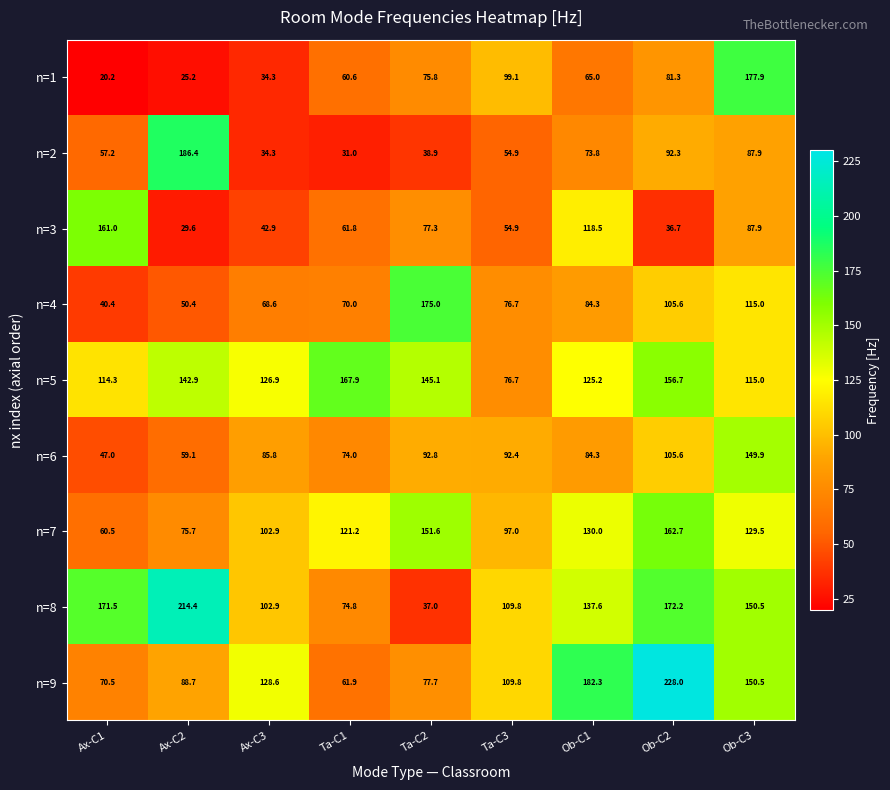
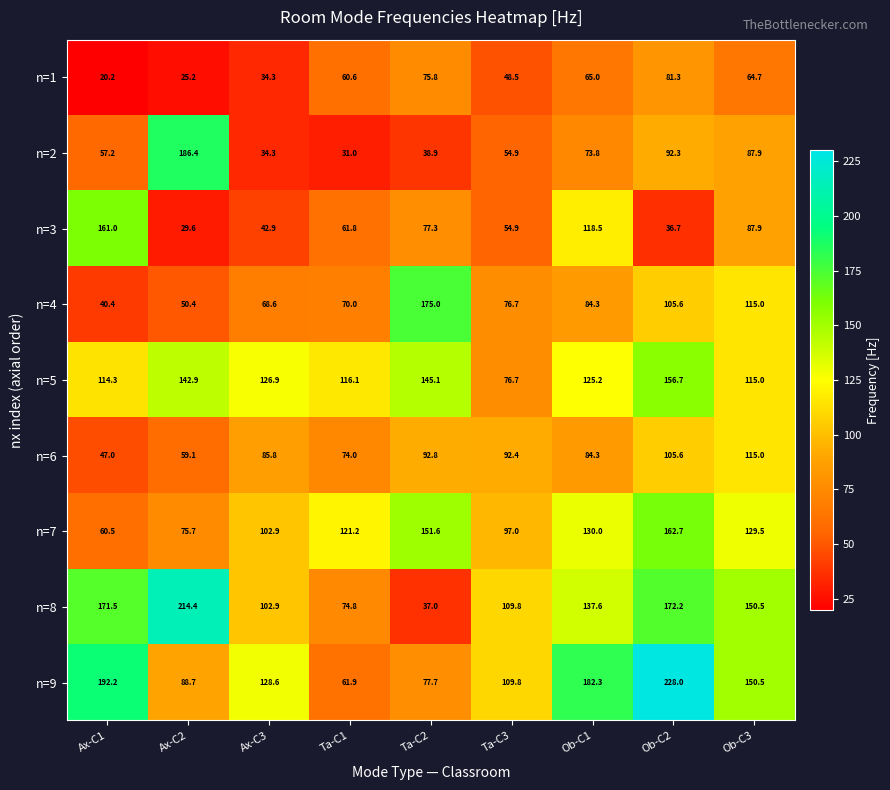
n=1, Ta-C3: 99.1 -> 48.5
n=1, Ob-C3: 177.9 -> 64.7
n=5, Ta-C1: 167.9 -> 116.1
n=6, Ob-C3: 149.9 -> 115.0
n=9, Ax-C1: 70.5 -> 192.2
